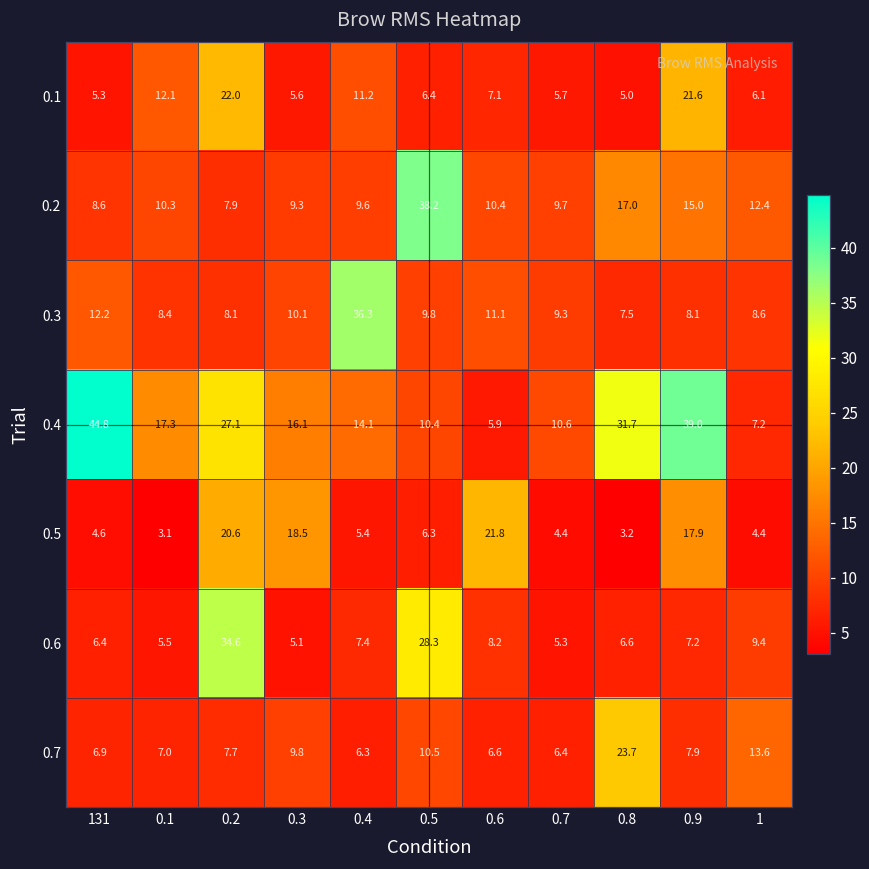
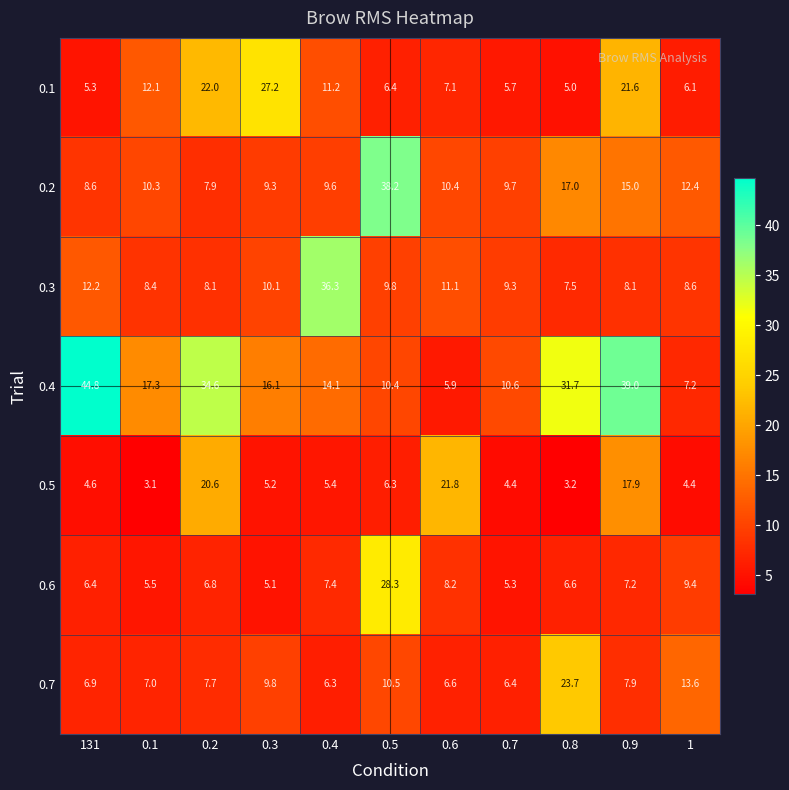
0.1, 0.3: 5.6 -> 27.2
0.4, 0.2: 27.1 -> 34.6
0.5, 0.3: 18.5 -> 5.2
0.6, 0.2: 34.6 -> 6.8
